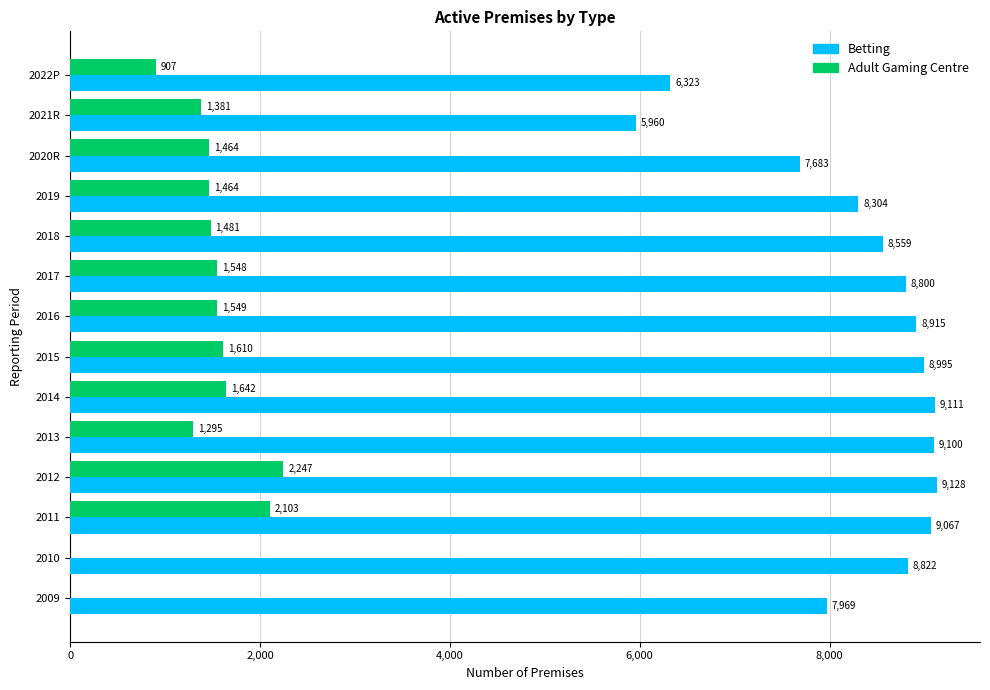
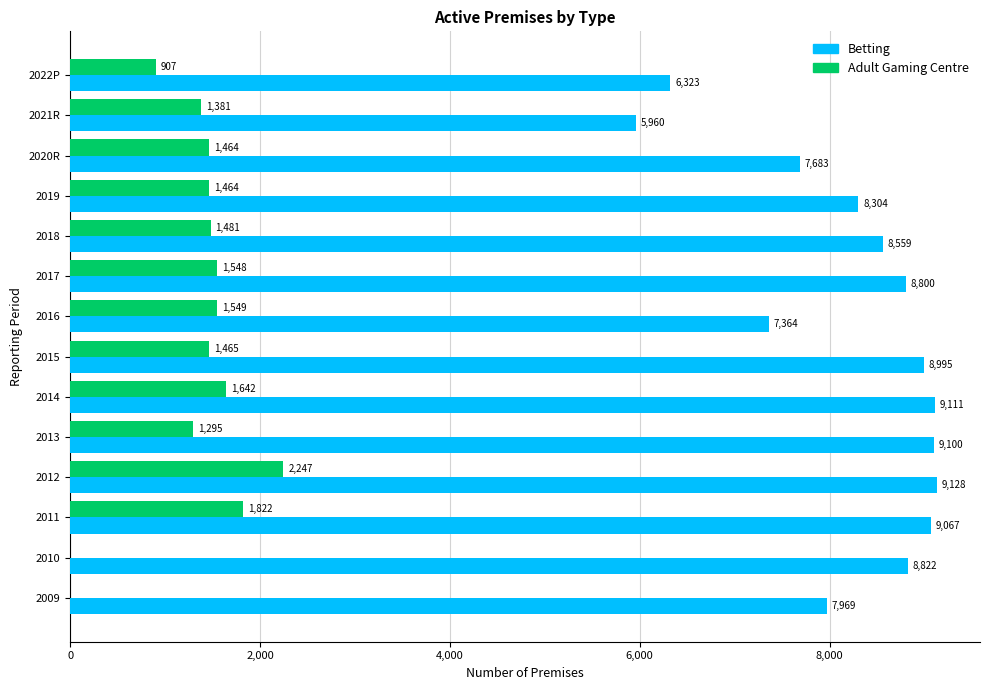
Betting, 2016: 8,915 -> 7,364
Adult Gaming Centre, 2015: 1,610 -> 1,465
Adult Gaming Centre, 2011: 2,103 -> 1,822
